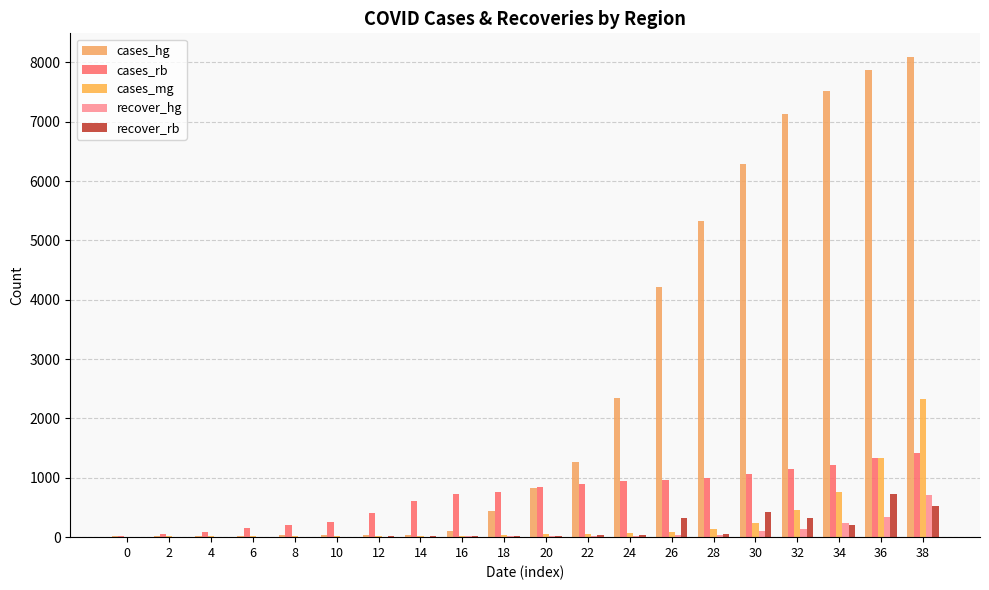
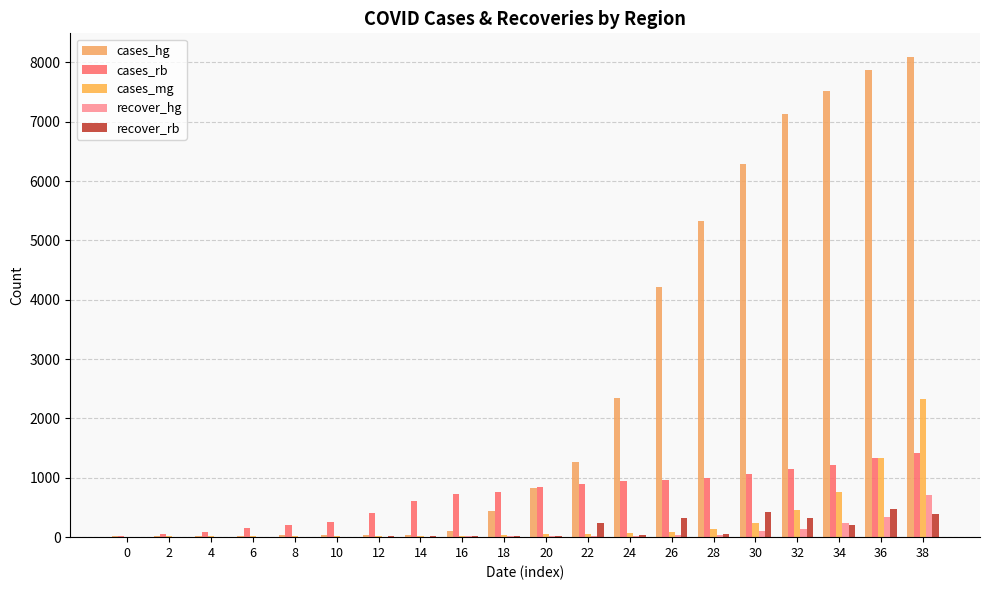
recover_rb, 22: 0 -> 200
recover_rb, 36: 700 -> 500
recover_rb, 38: 500 -> 400
